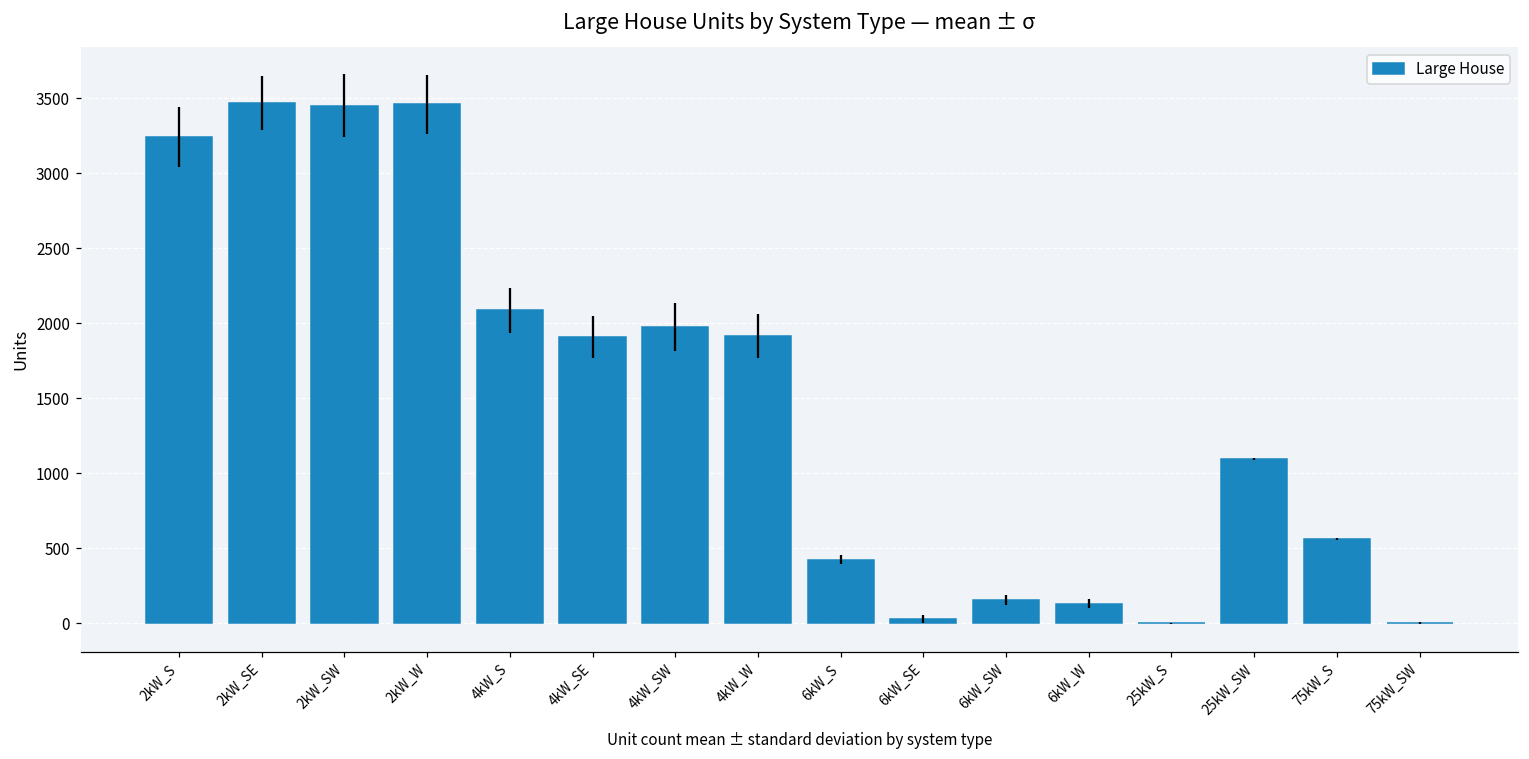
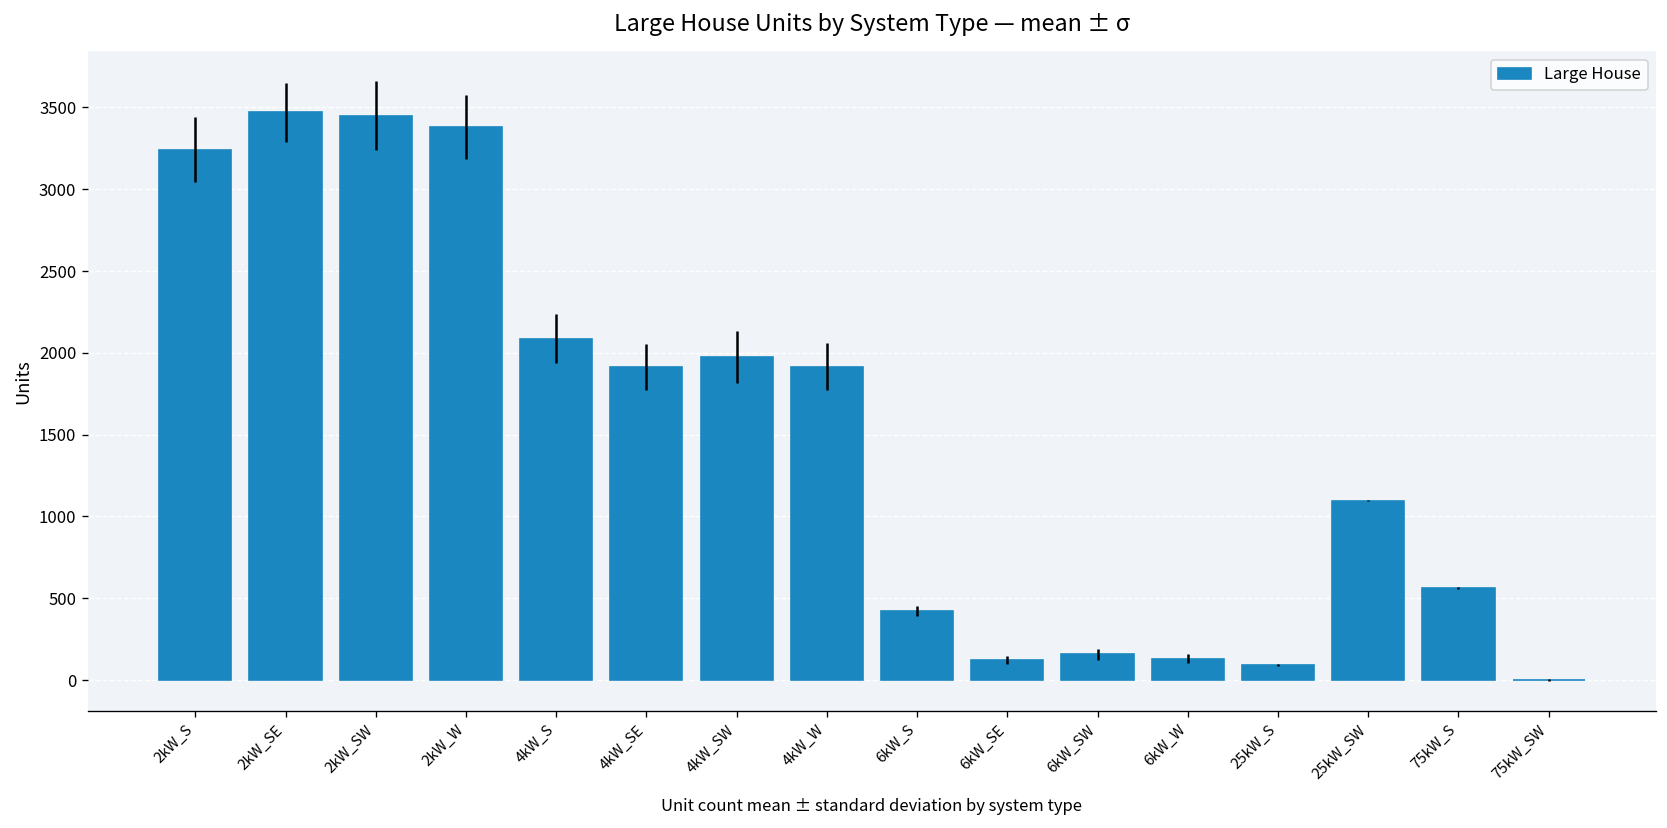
2kW_W: 3460 -> 3380
6kW_SE: 30 -> 120
25kW_S: 0 -> 90
